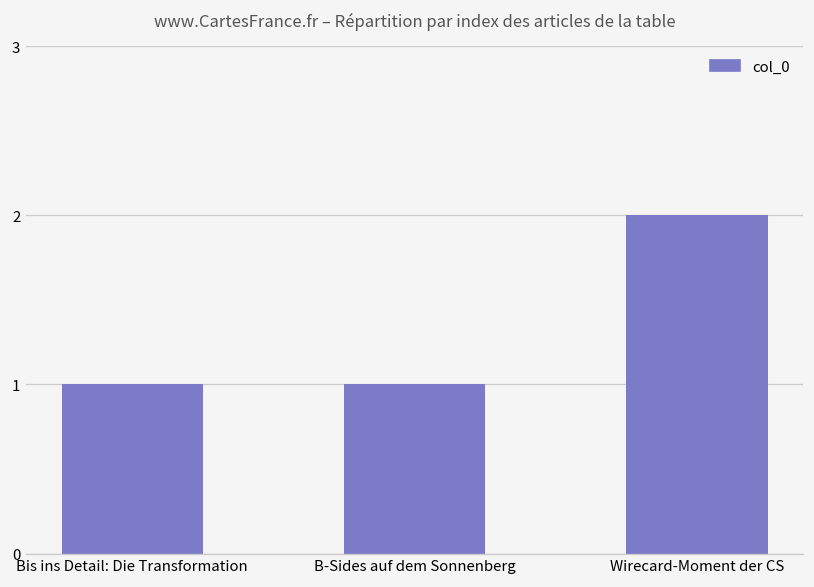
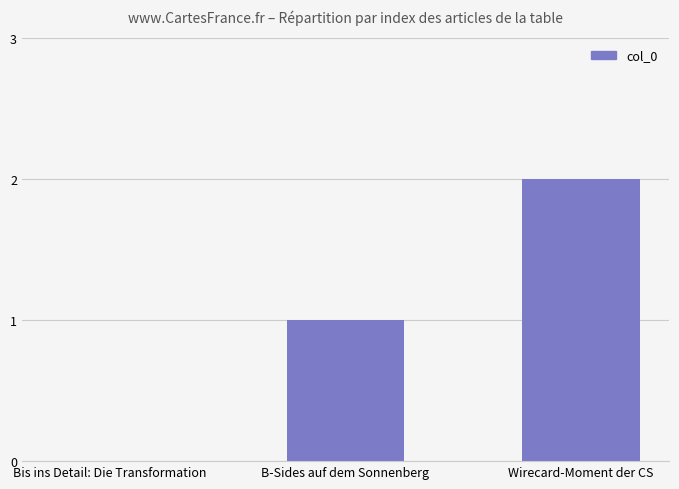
Bis ins Detail: Die Transformation: 1 -> 0
